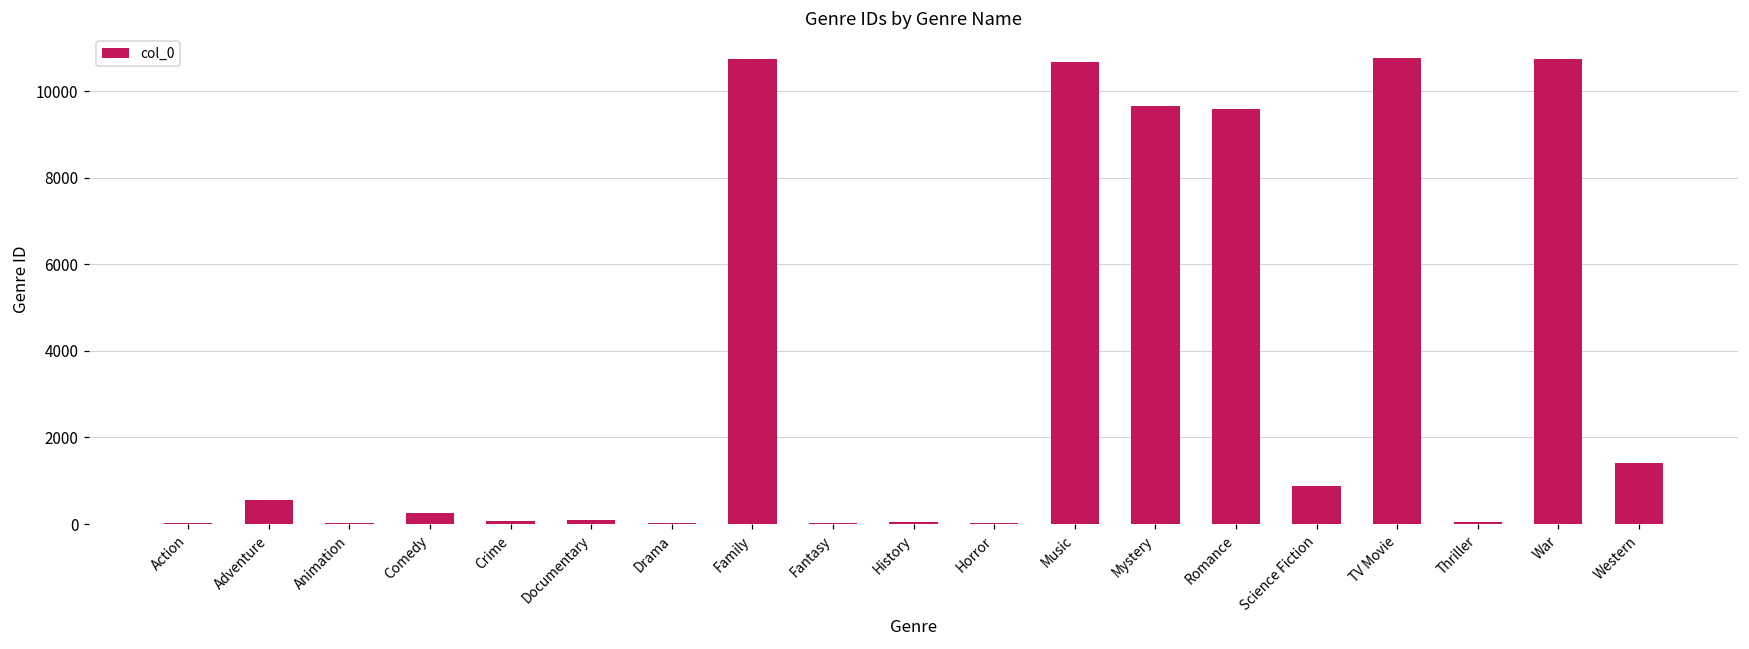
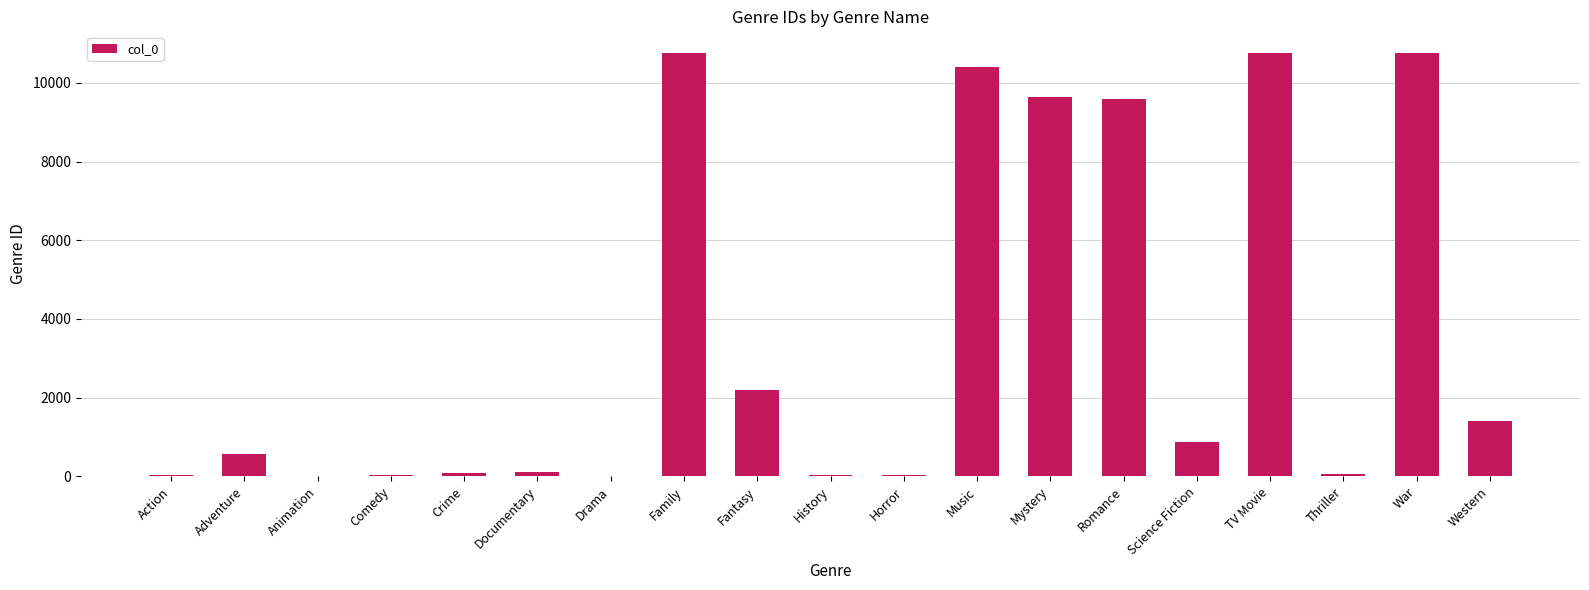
Comedy: 300 -> 0
Fantasy: 0 -> 2200
Music: 10700 -> 10400
